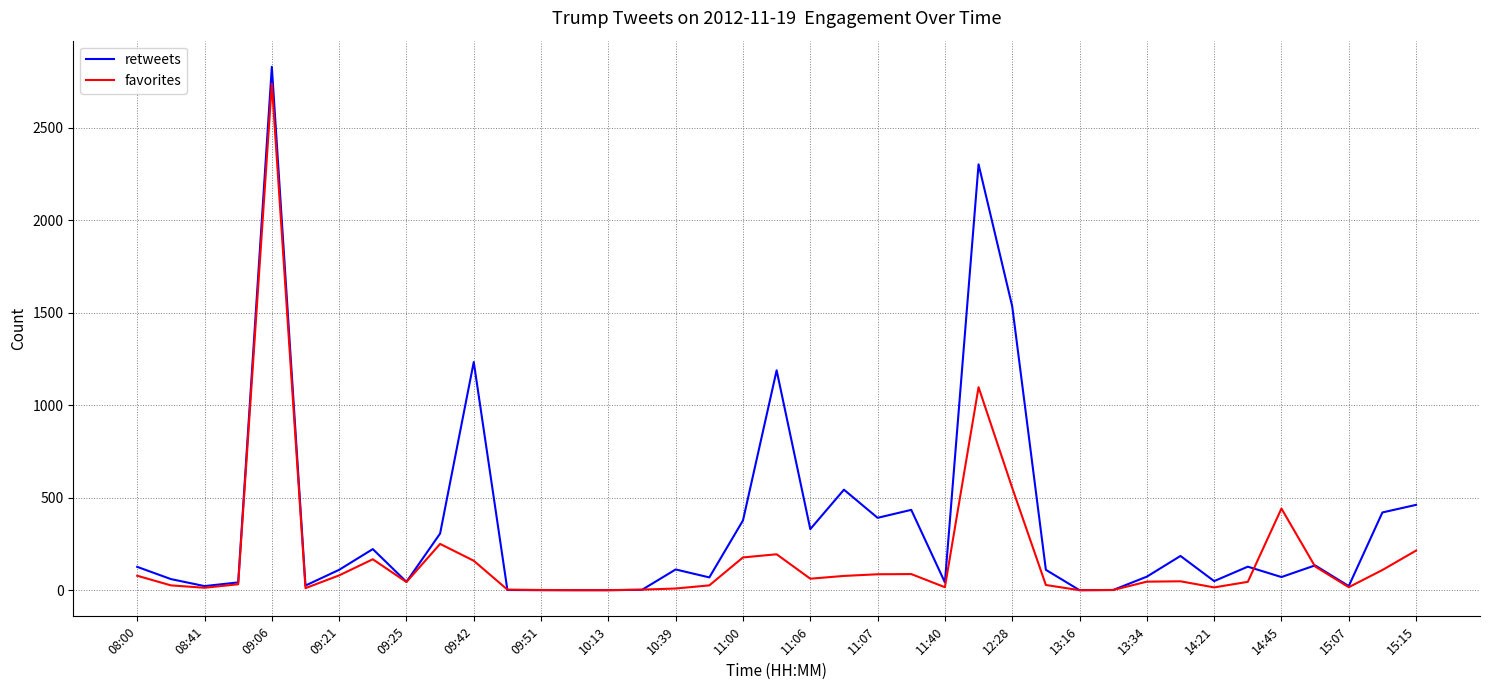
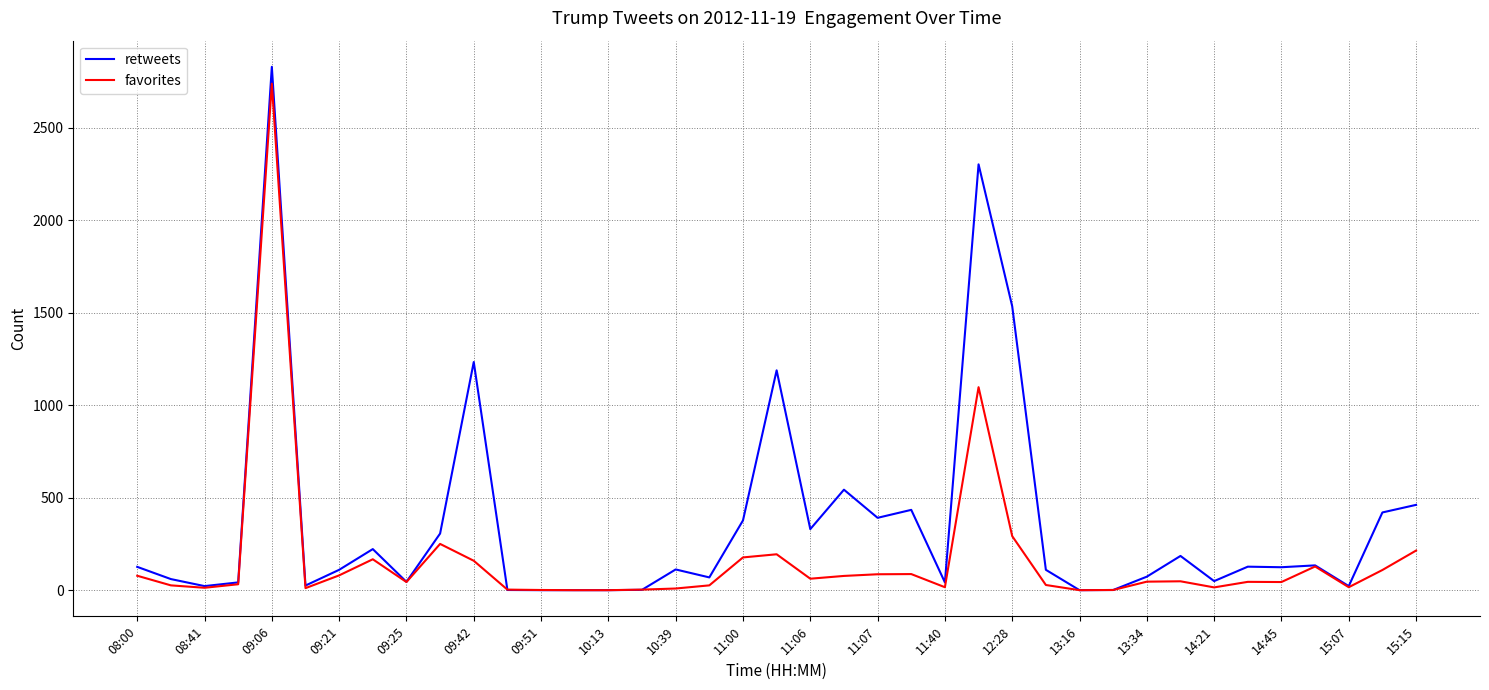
favorites, 12:28: 550 -> 290
retweets, 14:45: 70 -> 120
favorites, 14:45: 440 -> 40
